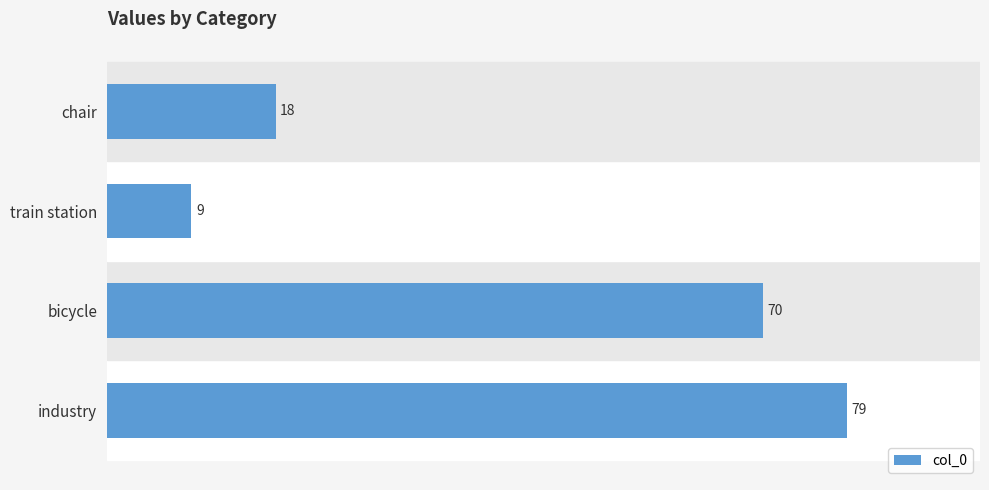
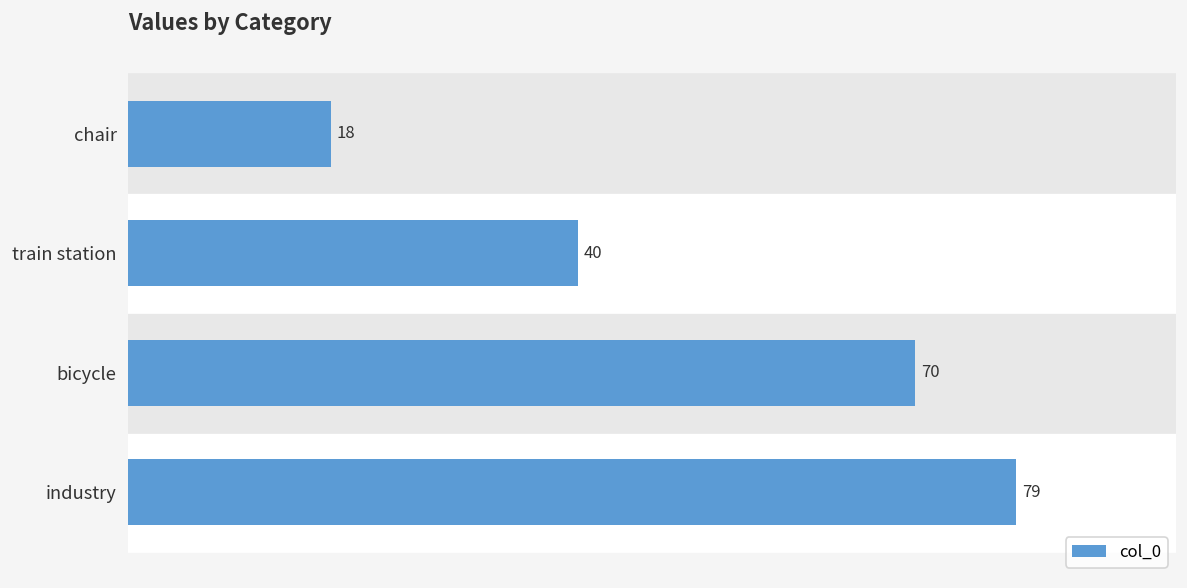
train station: 9 -> 40
